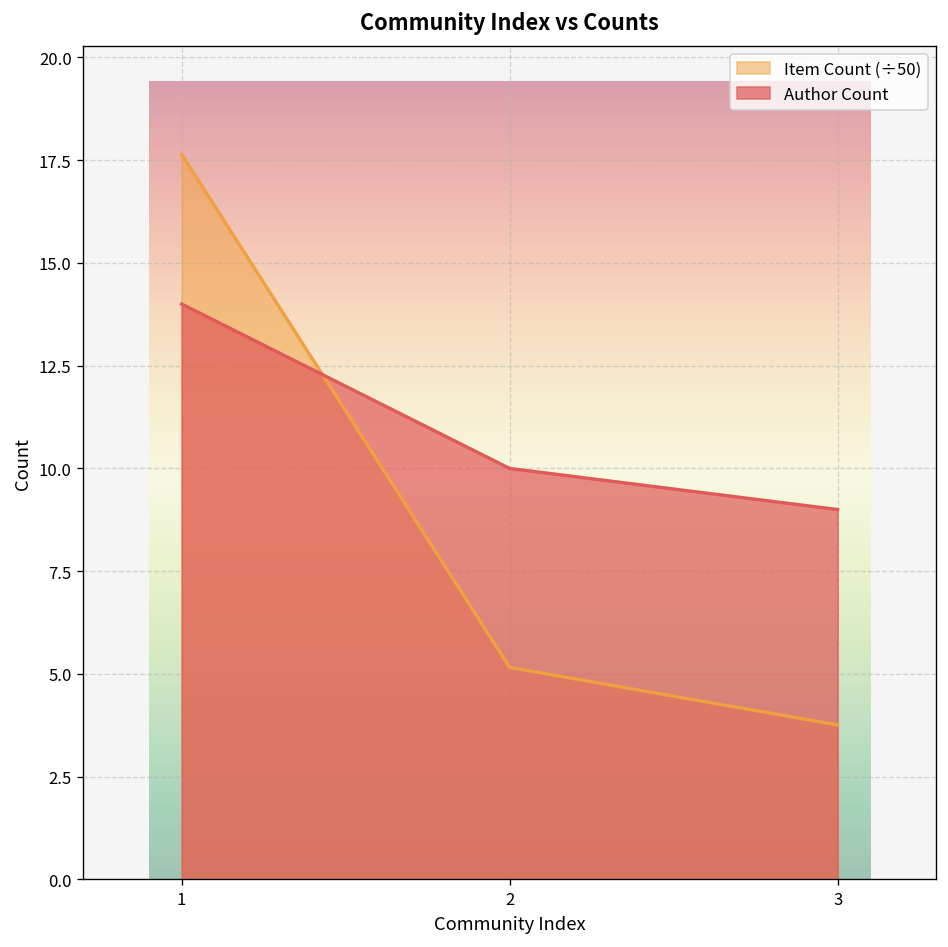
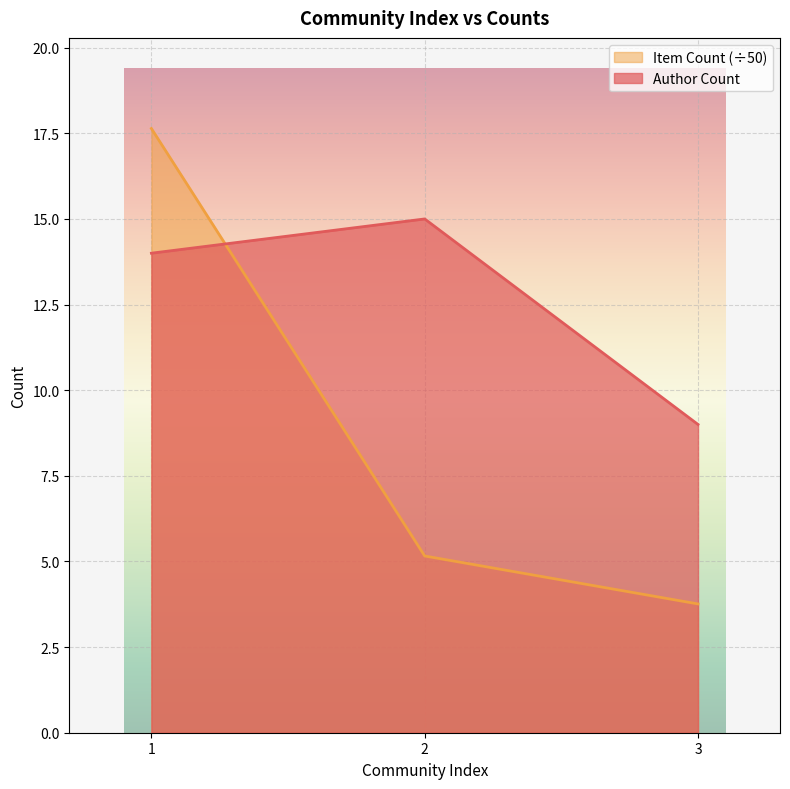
Author Count, 2: 10 -> 15
